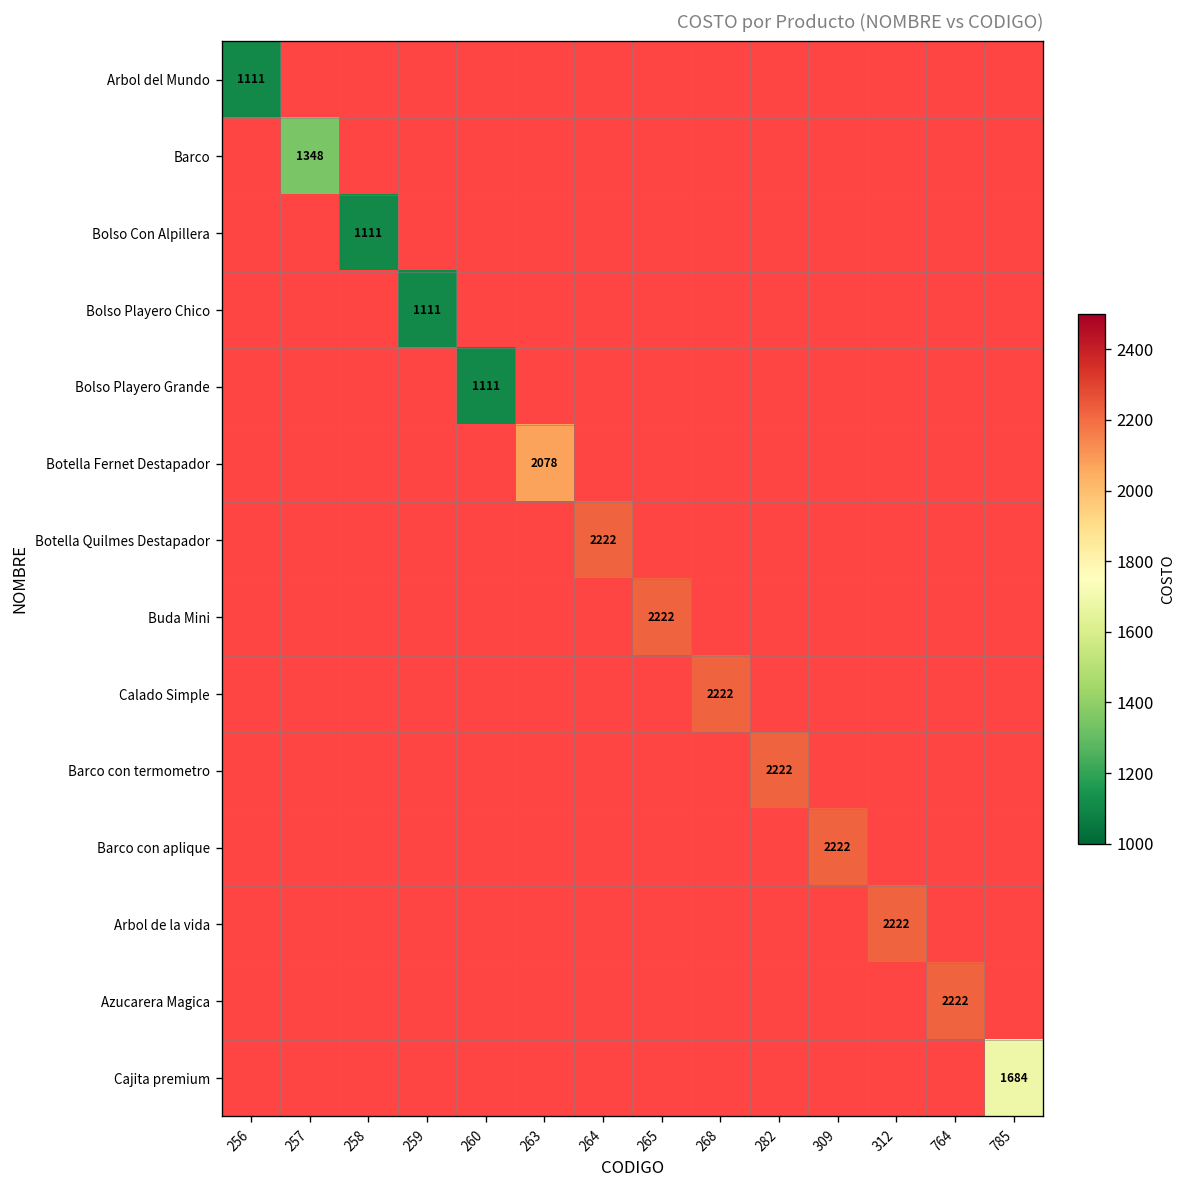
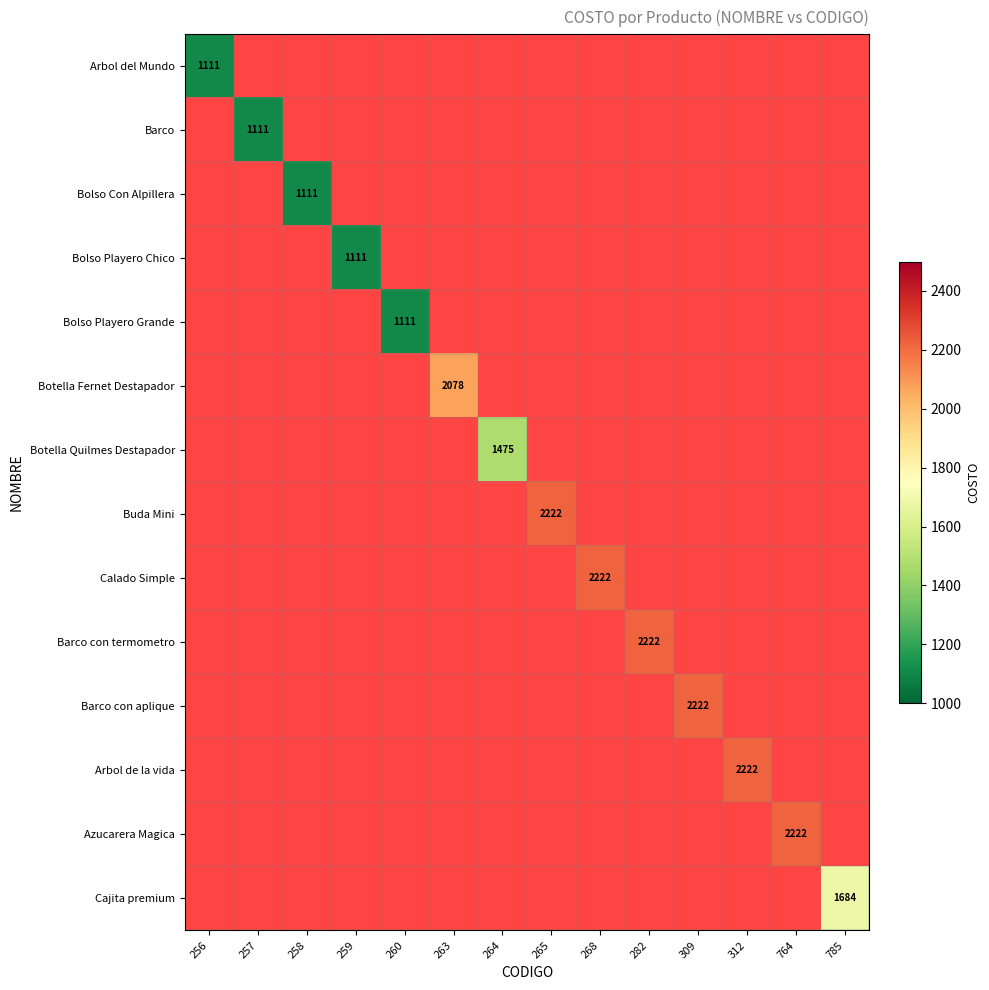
Barco, 257: 1348 -> 1111
Botella Quilmes Destapador, 264: 2222 -> 1475
